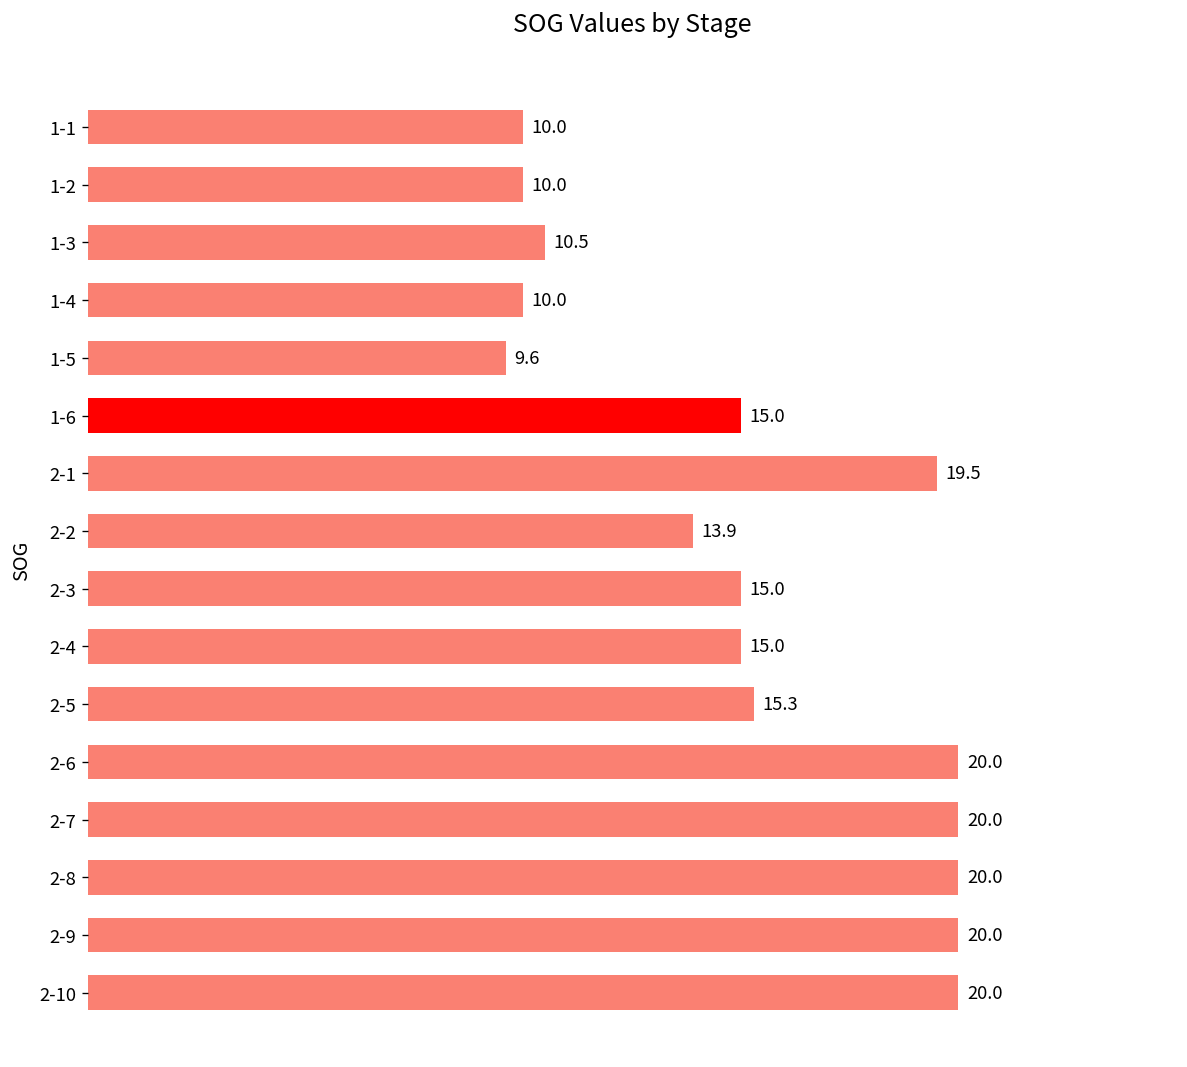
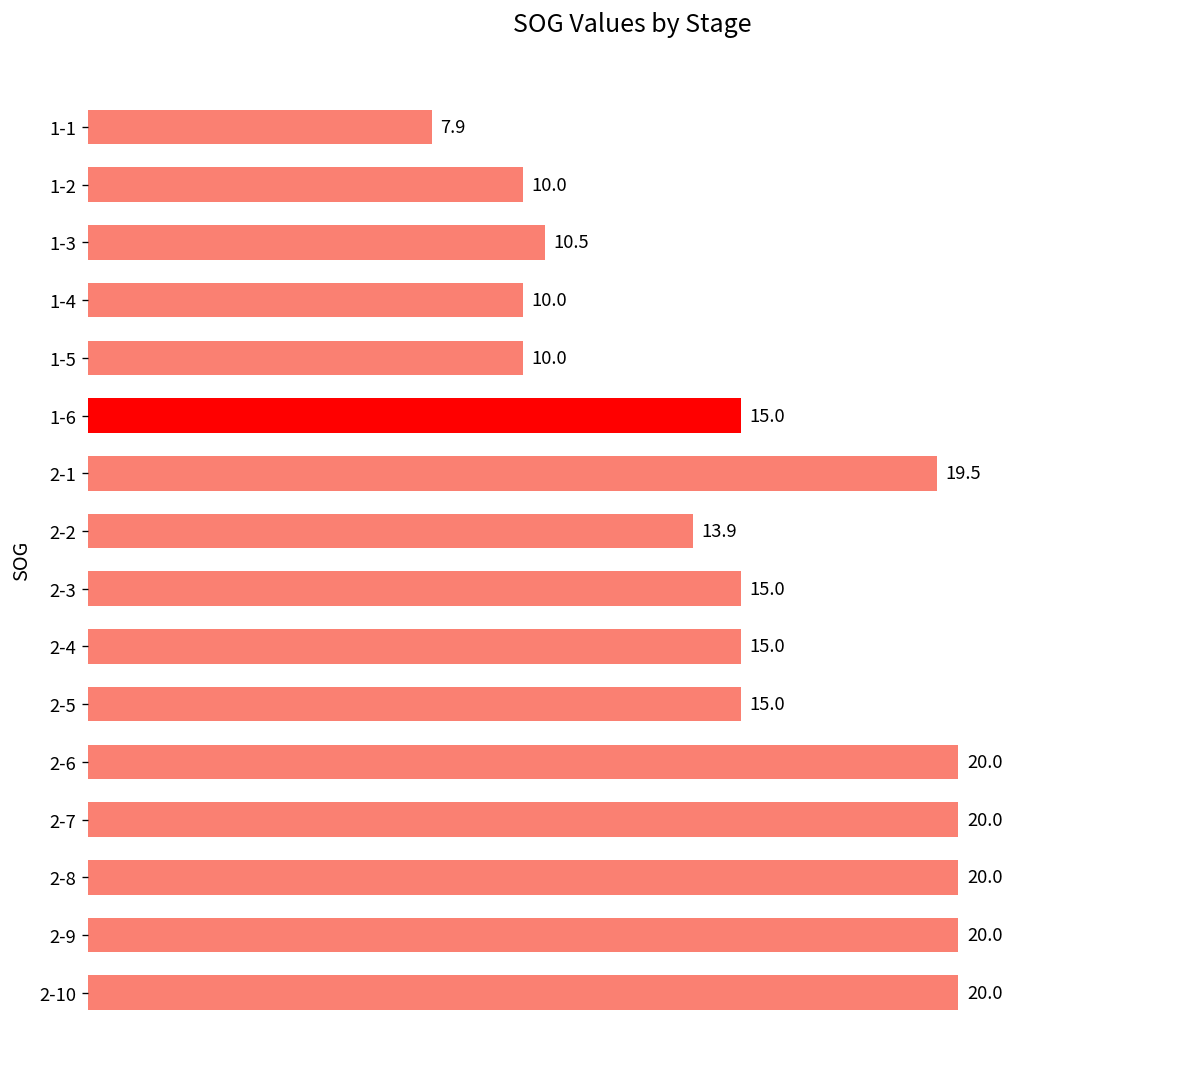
1-1: 10.0 -> 7.9
1-5: 9.6 -> 10.0
2-5: 15.3 -> 15.0
